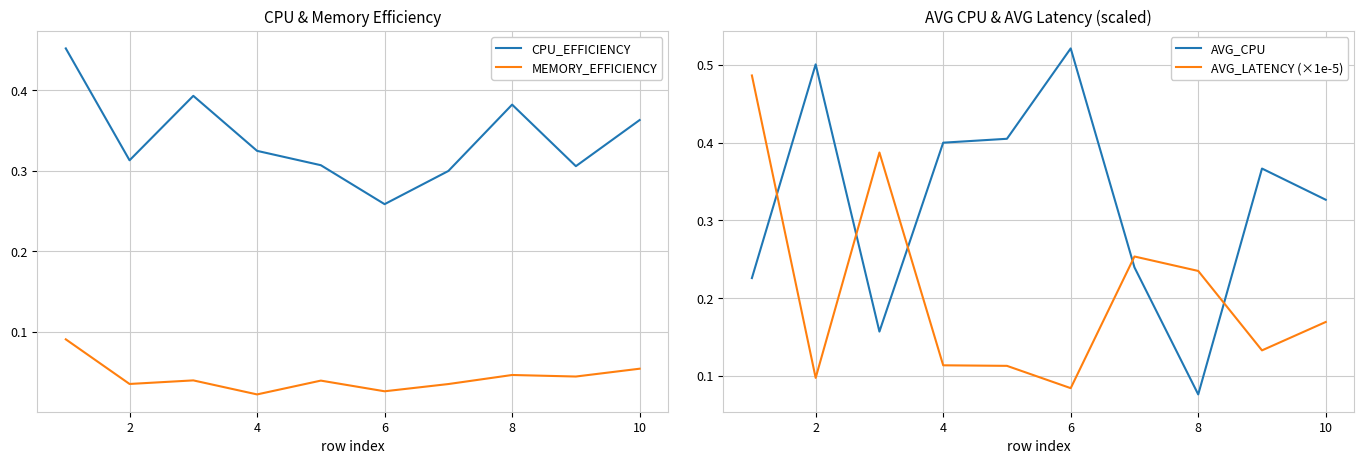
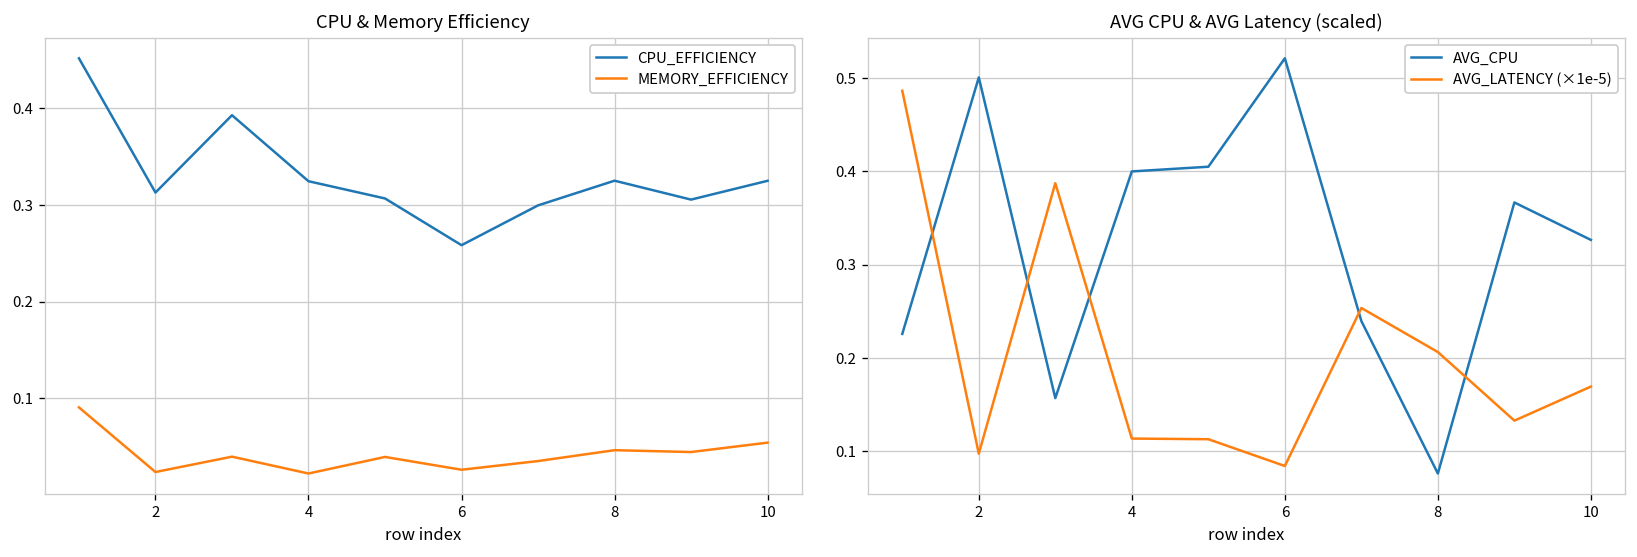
CPU & Memory Efficiency, MEMORY_EFFICIENCY, 2: 0.04 -> 0.02
CPU & Memory Efficiency, CPU_EFFICIENCY, 8: 0.38 -> 0.33
CPU & Memory Efficiency, CPU_EFFICIENCY, 10: 0.36 -> 0.32
AVG CPU & AVG Latency (scaled), AVG_LATENCY (×1e-5), 8: 0.24 -> 0.21
